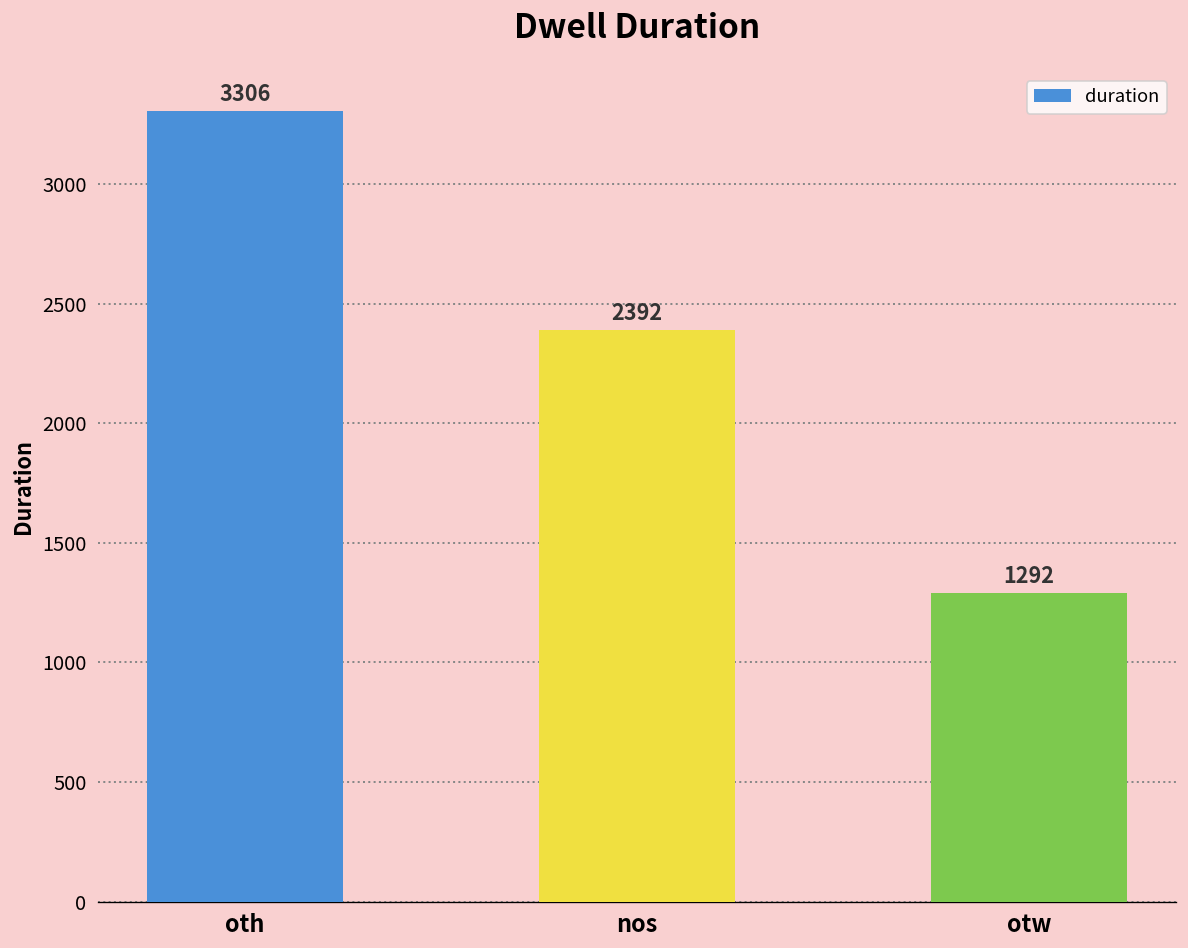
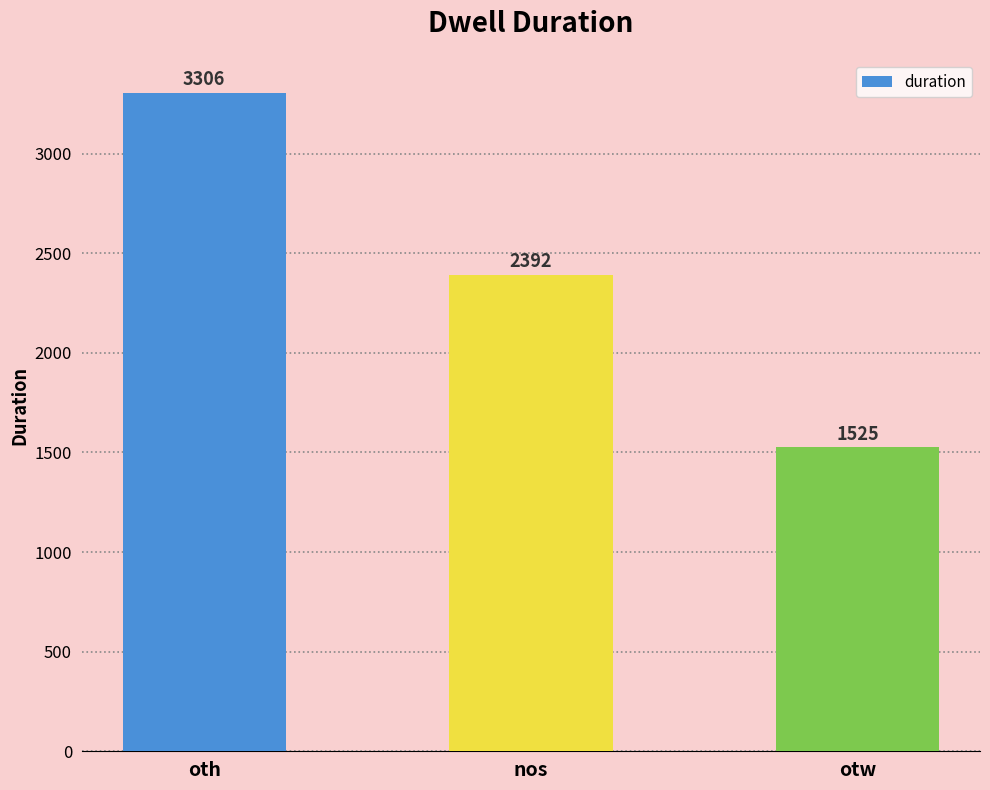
otw: 1292 -> 1525
